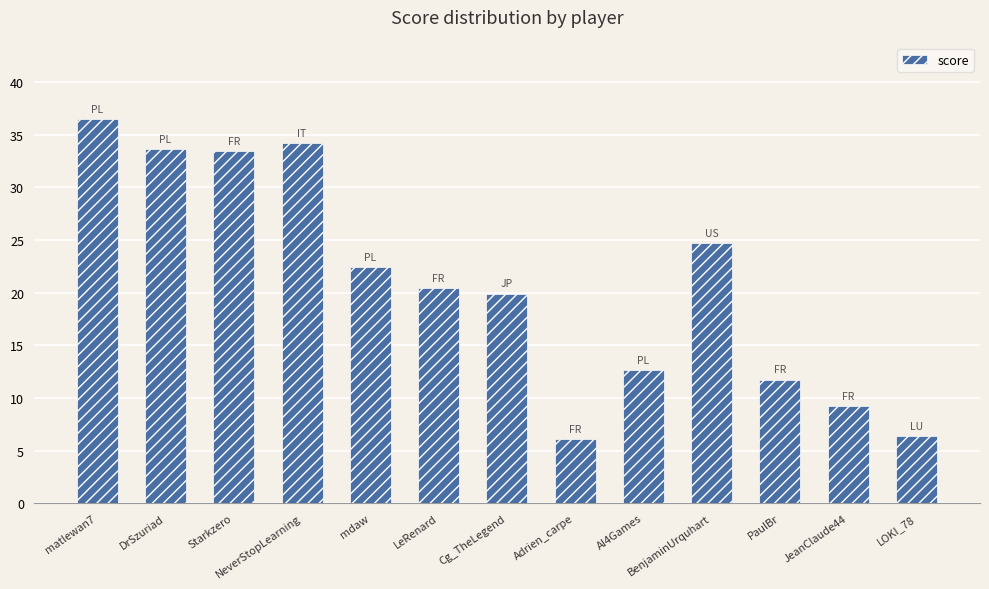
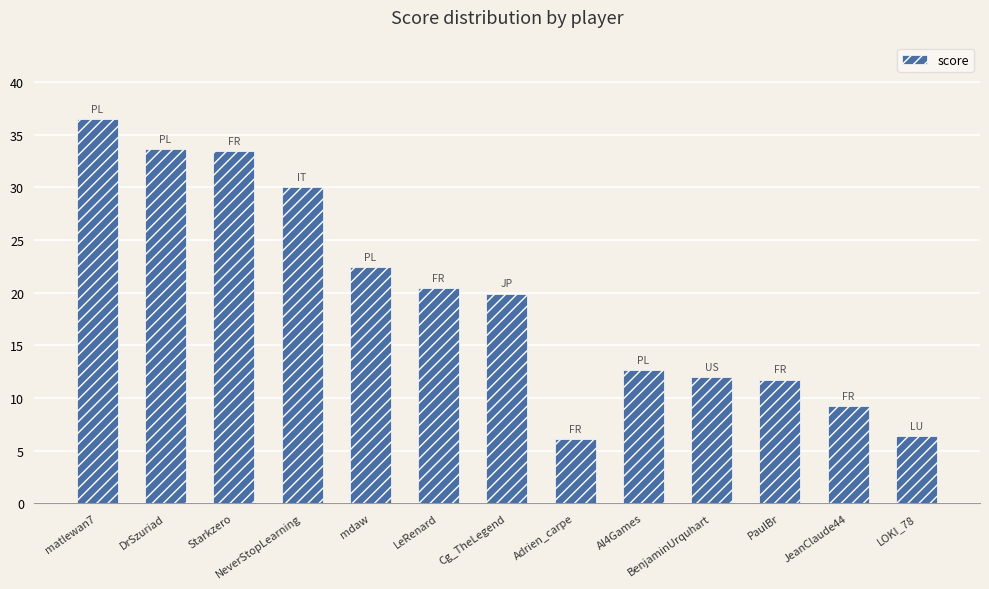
NeverStopLearning: 34.2 -> 30.0
BenjaminUrquhart: 24.7 -> 12.0
